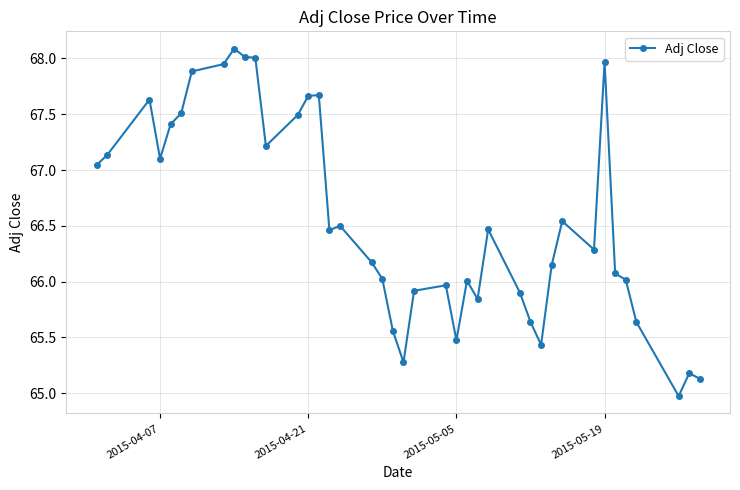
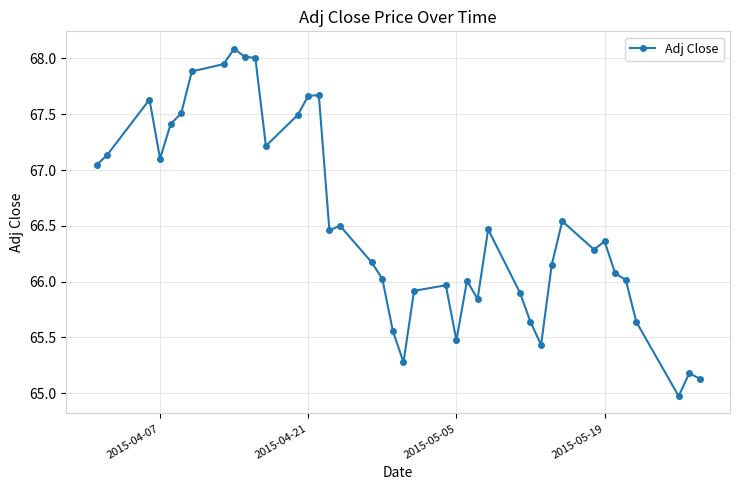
2015-05-19: 67.97 -> 66.36
